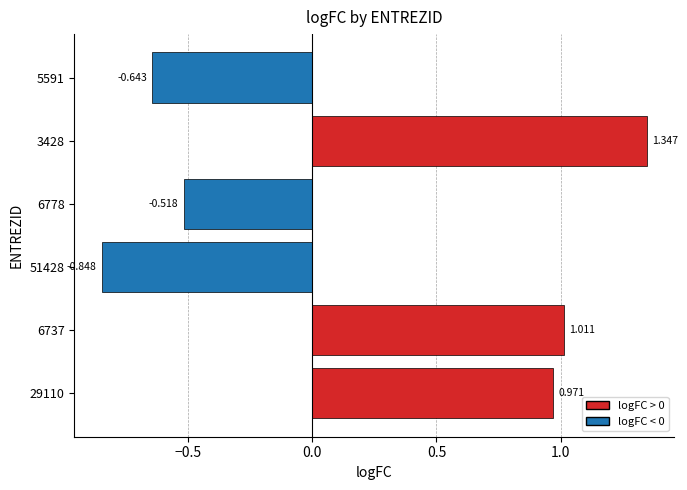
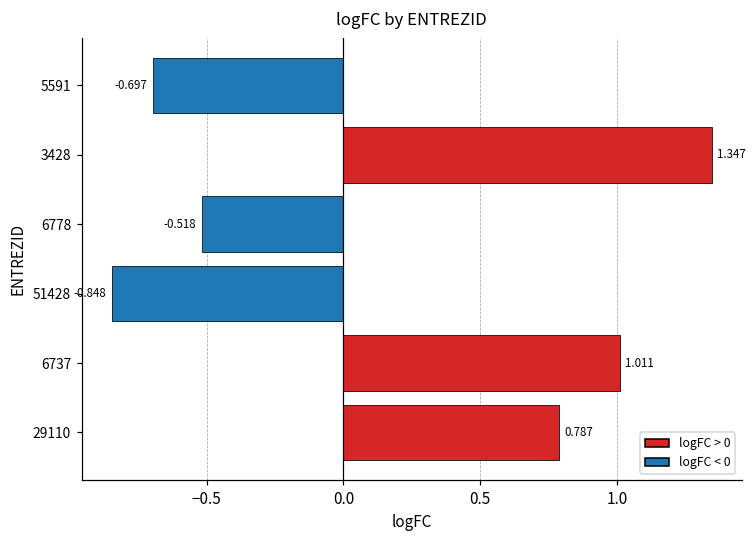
5591: -0.643 -> -0.697
29110: 0.971 -> 0.787
